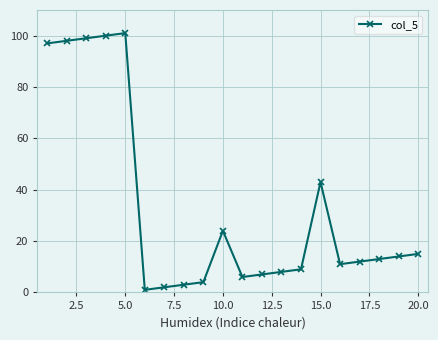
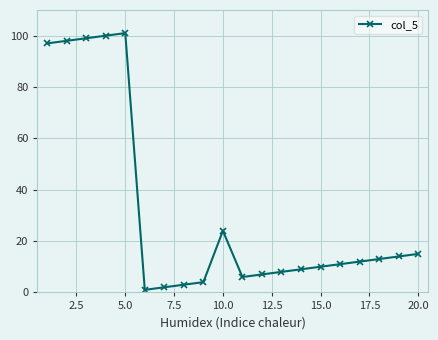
15.0: 43 -> 10
